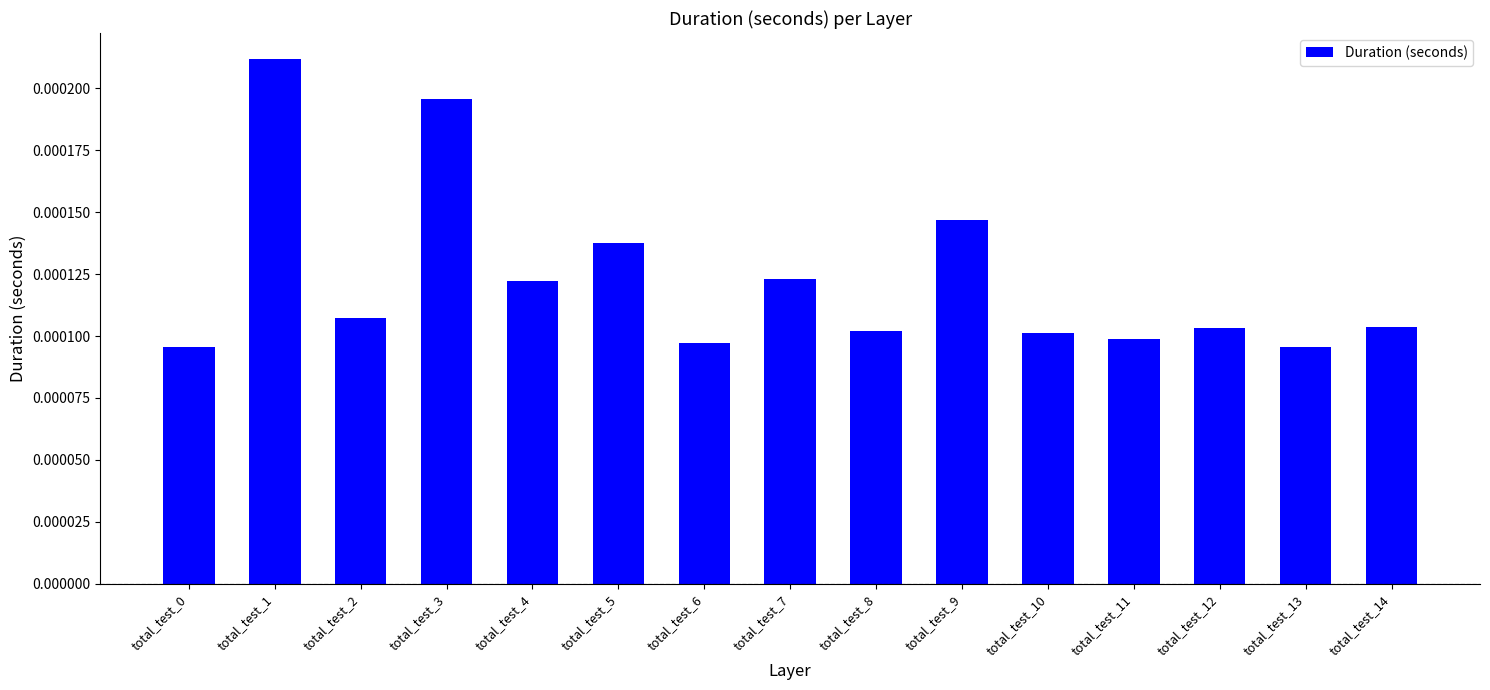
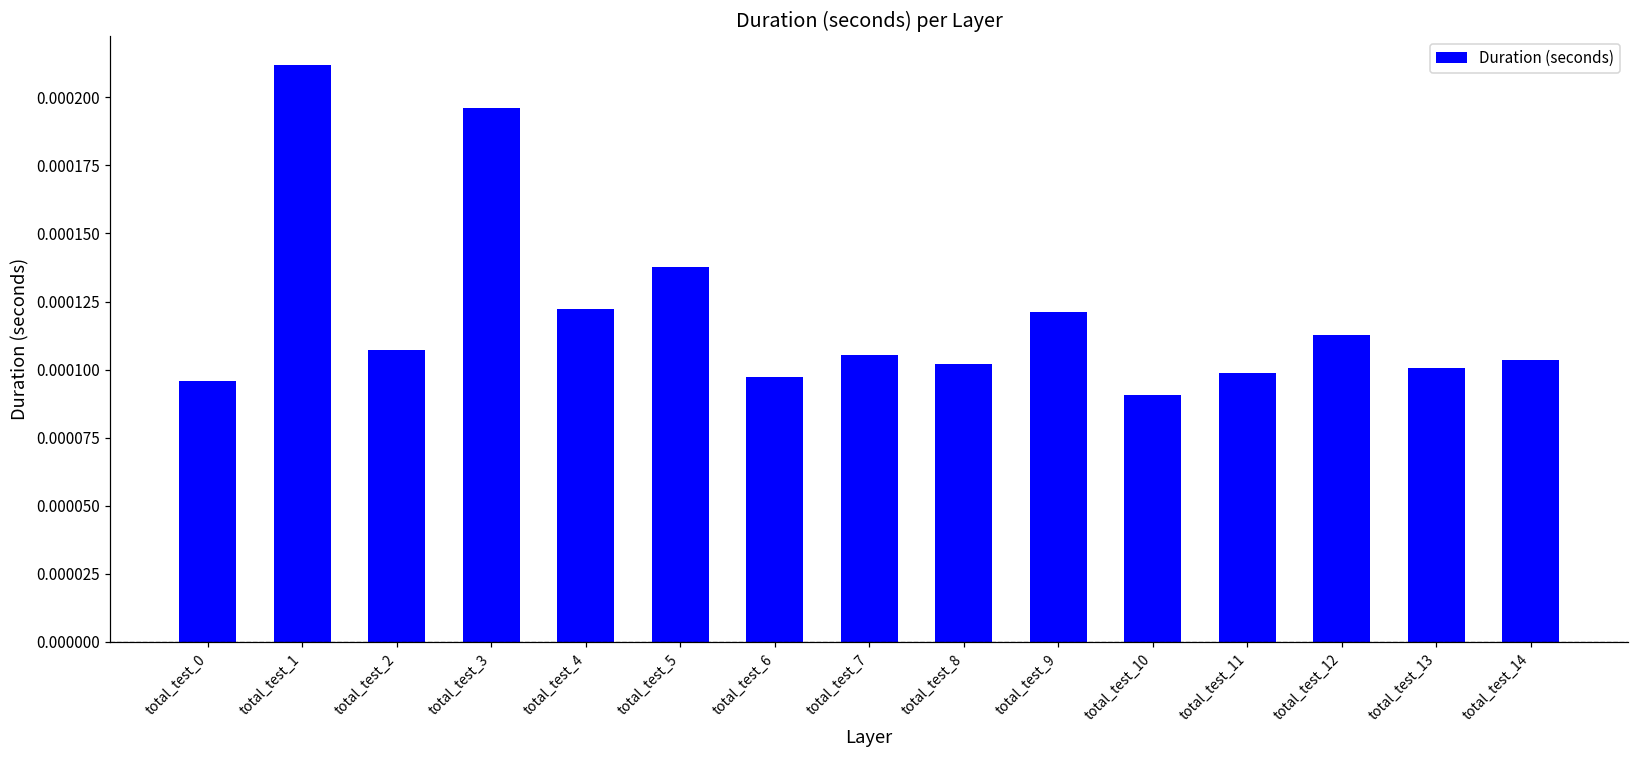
total_test_7: 0.000123 -> 0.000105
total_test_9: 0.000147 -> 0.000121
total_test_10: 0.000101 -> 0.000091
total_test_12: 0.000103 -> 0.000113
total_test_13: 0.000096 -> 0.000101
